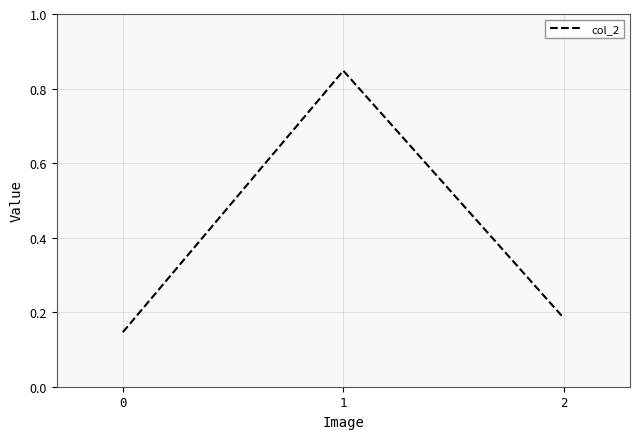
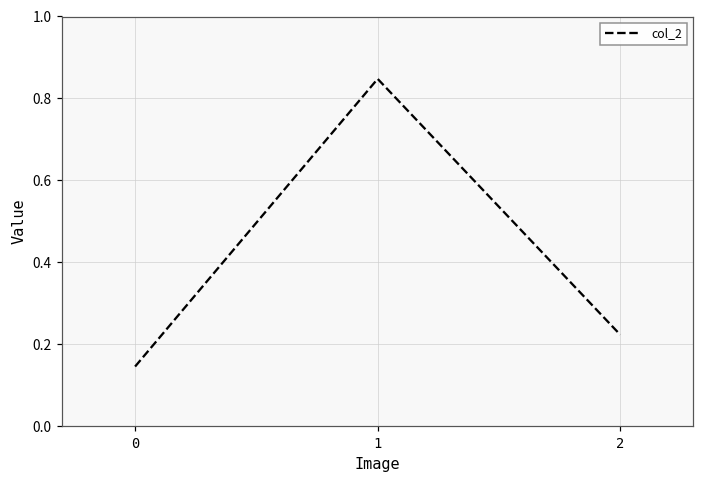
2: 0.18 -> 0.22
